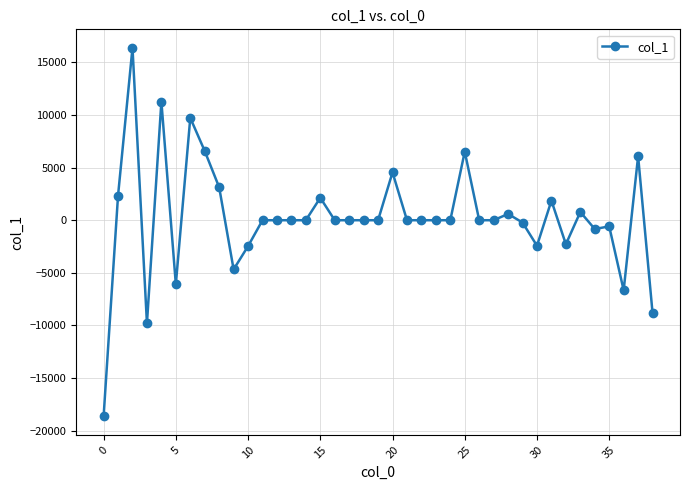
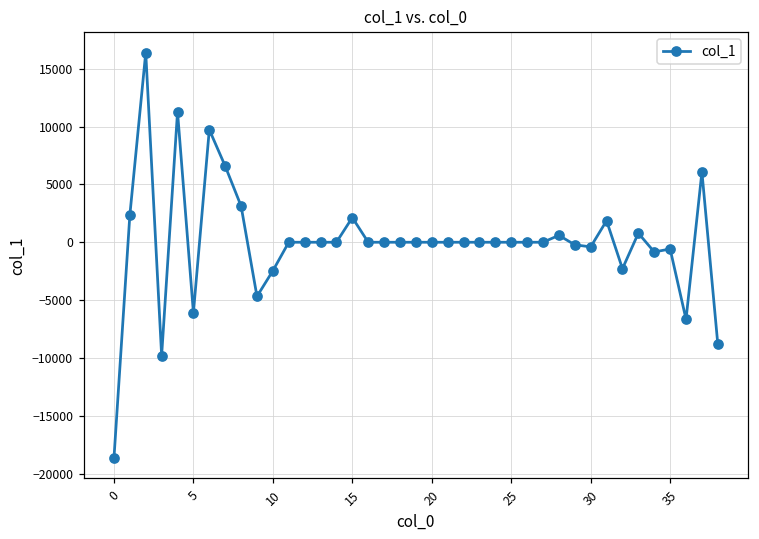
20: 4600 -> 0
25: 6500 -> 0
30: -2400 -> -400
